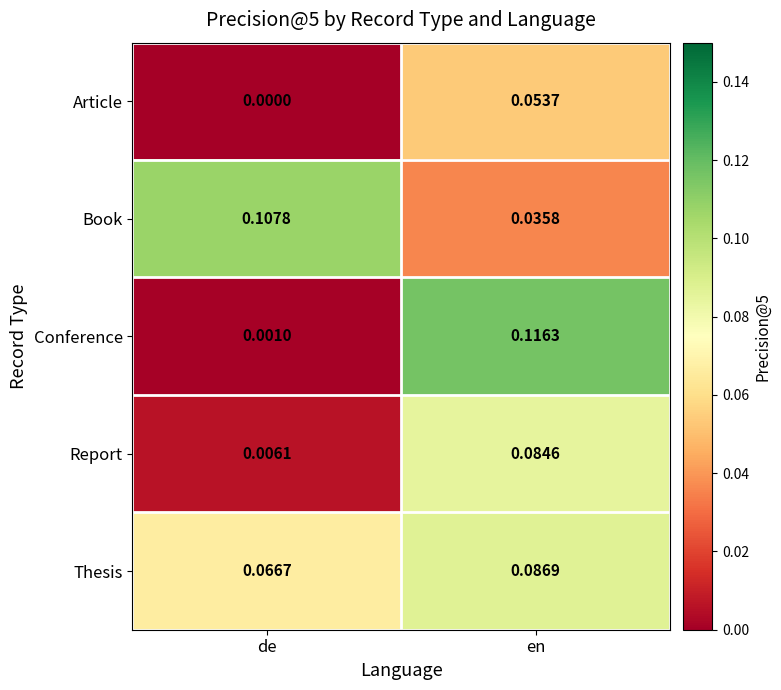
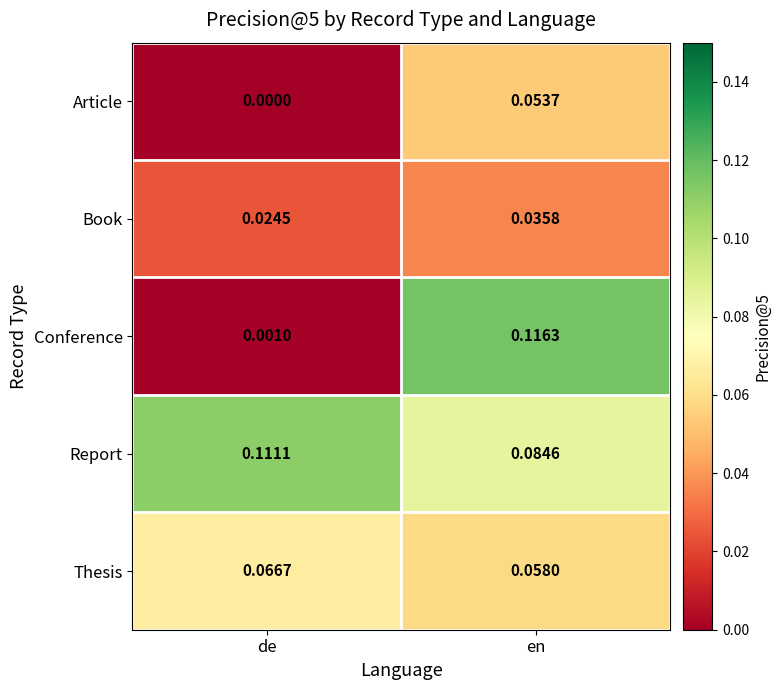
Book, de: 0.1078 -> 0.0245
Report, de: 0.0061 -> 0.1111
Thesis, en: 0.0869 -> 0.0580
